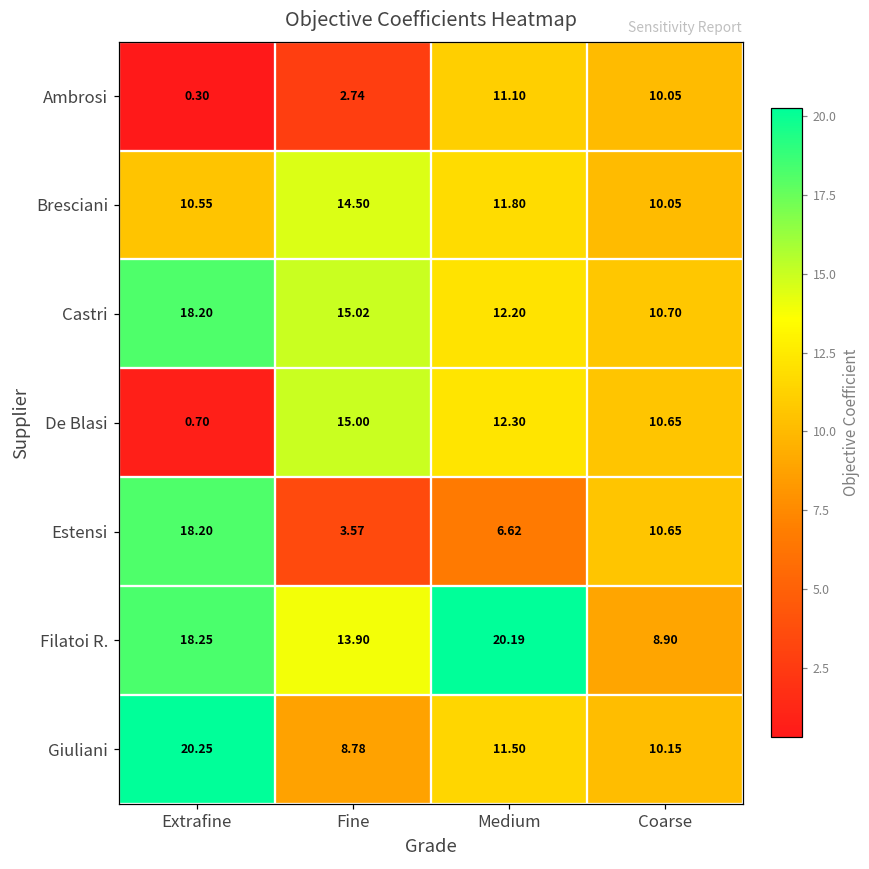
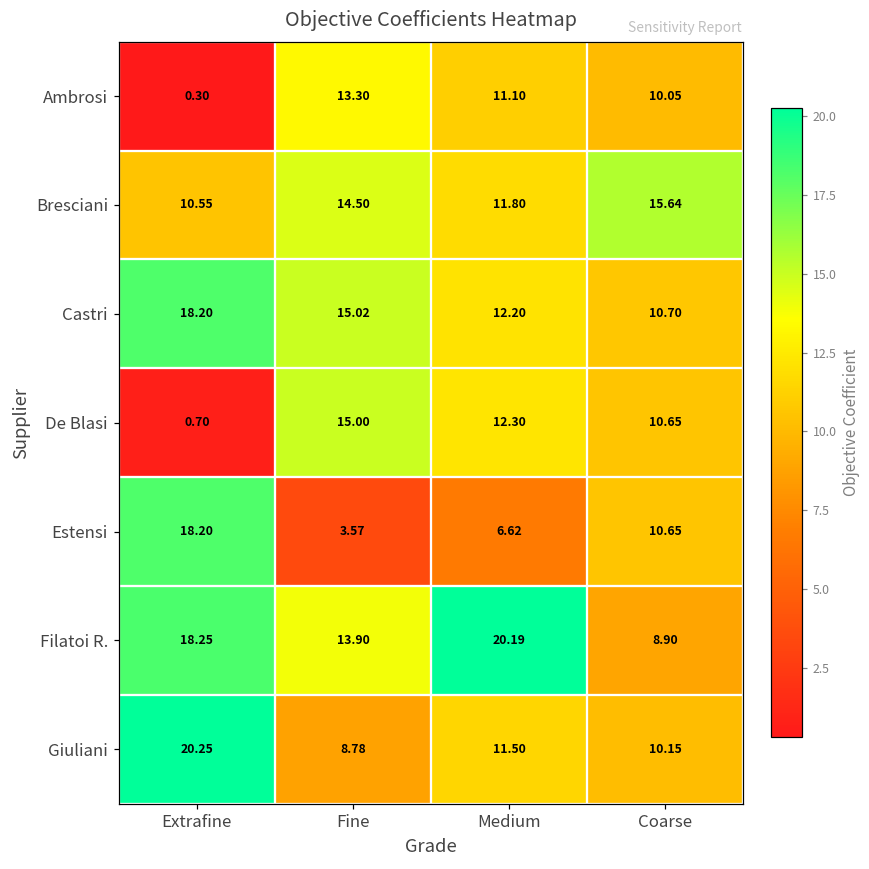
Ambrosi, Fine: 2.74 -> 13.30
Bresciani, Coarse: 10.05 -> 15.64
